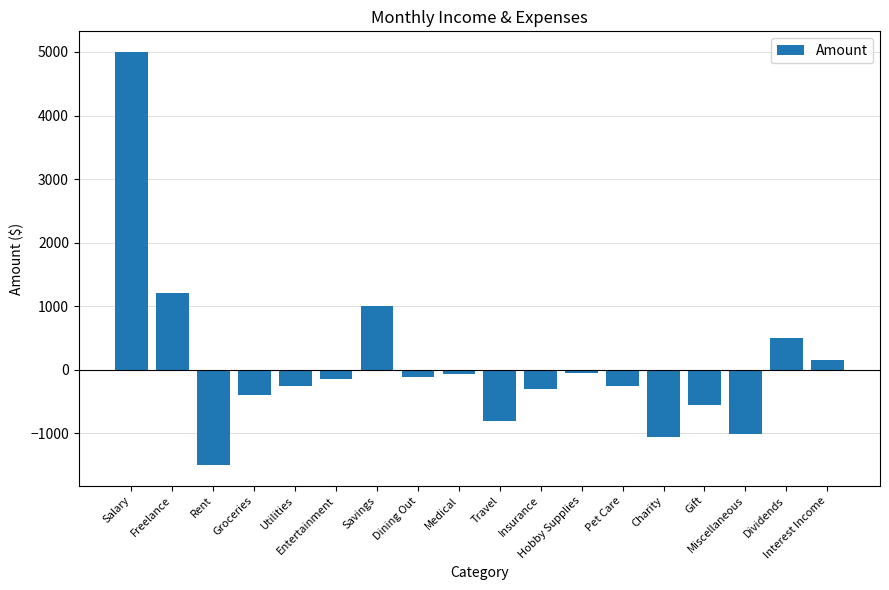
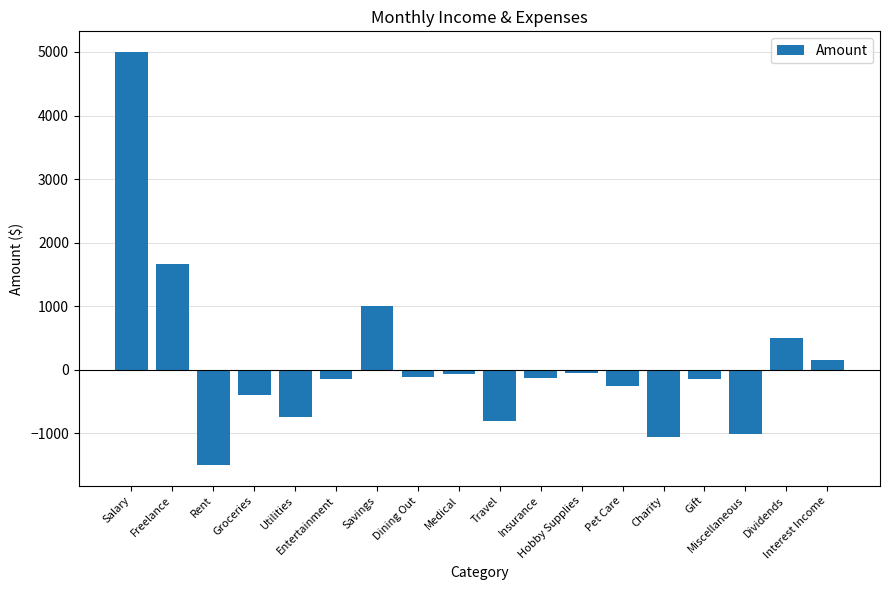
Freelance: 1200 -> 1700
Utilities: -300 -> -800
Insurance: -300 -> -100
Gift: -600 -> -200
